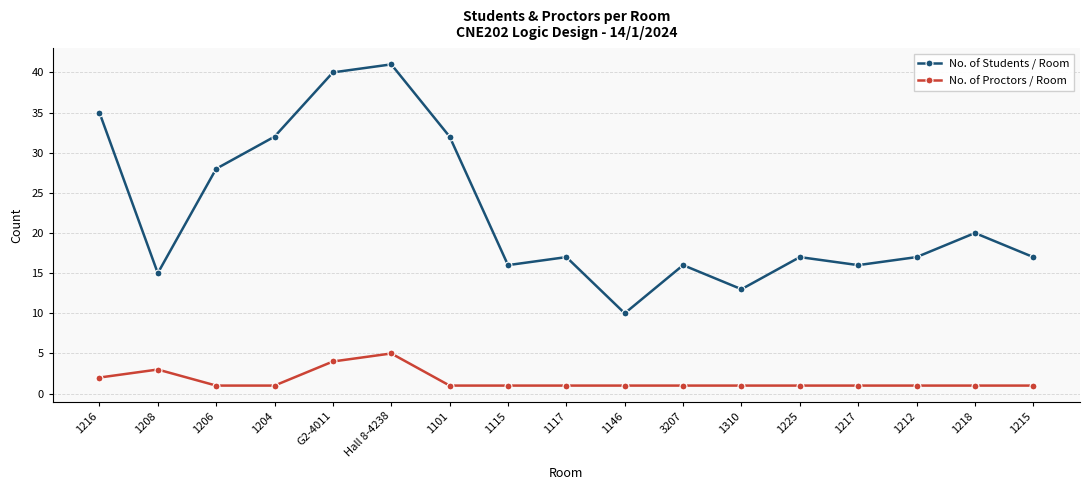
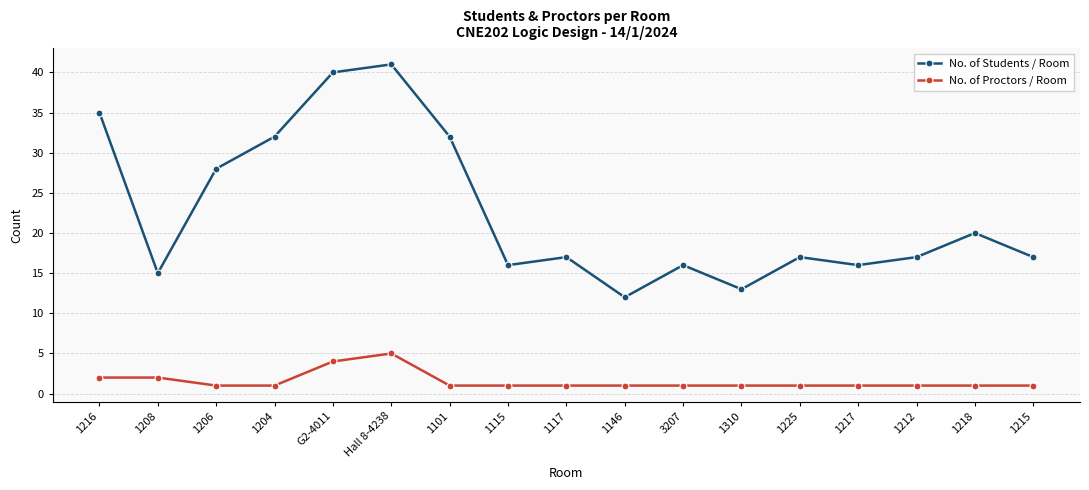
No. of Proctors / Room, 1208: 3 -> 2
No. of Students / Room, 1146: 10 -> 12
